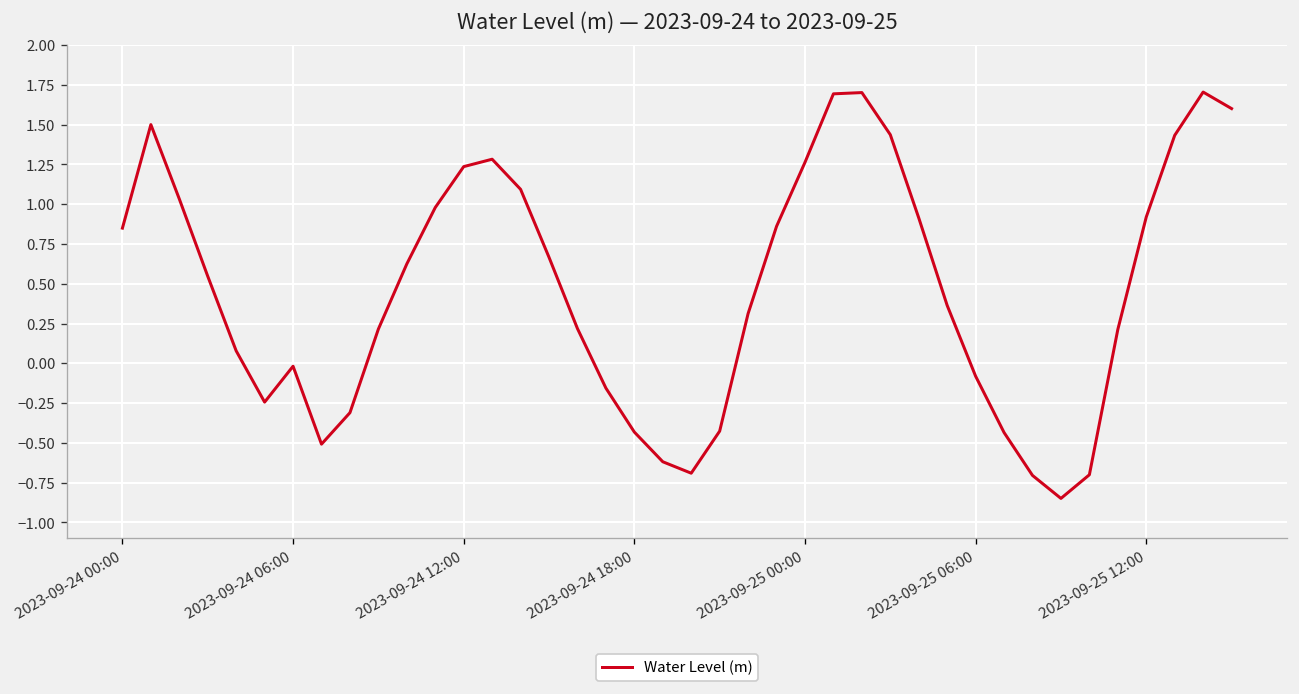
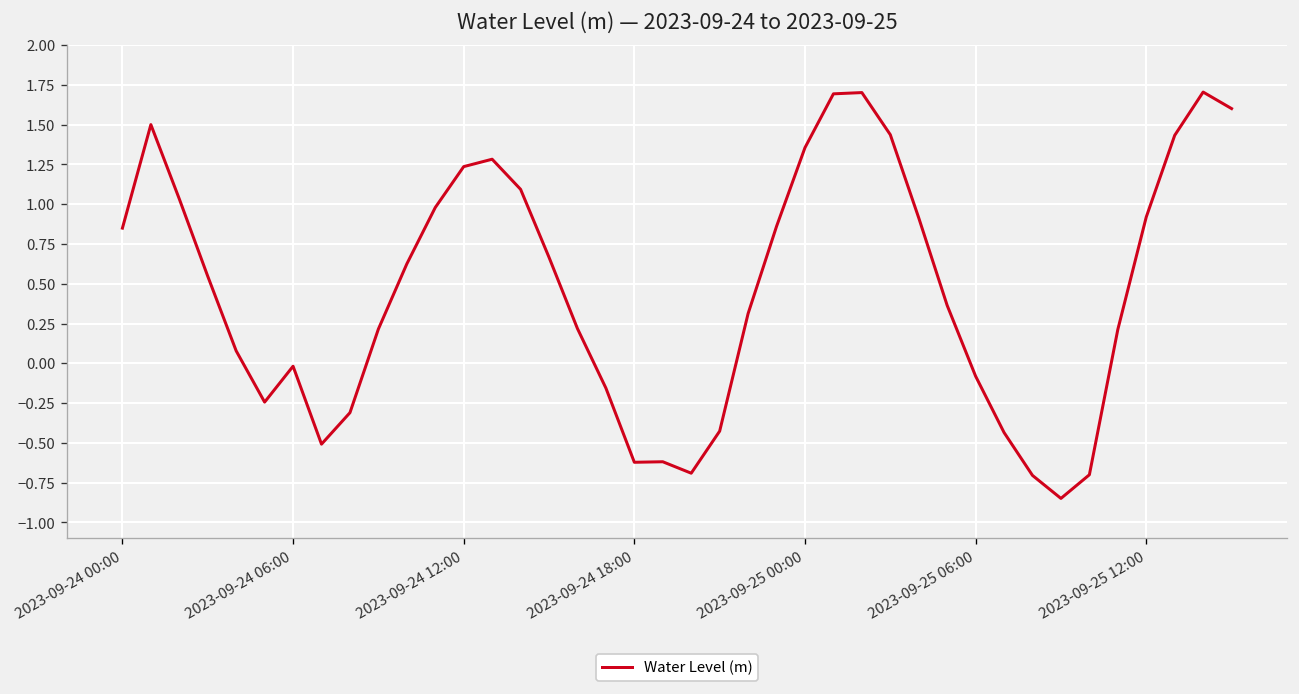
2023-09-24 18:00: -0.43 -> -0.62
2023-09-25 00:00: 1.26 -> 1.36
